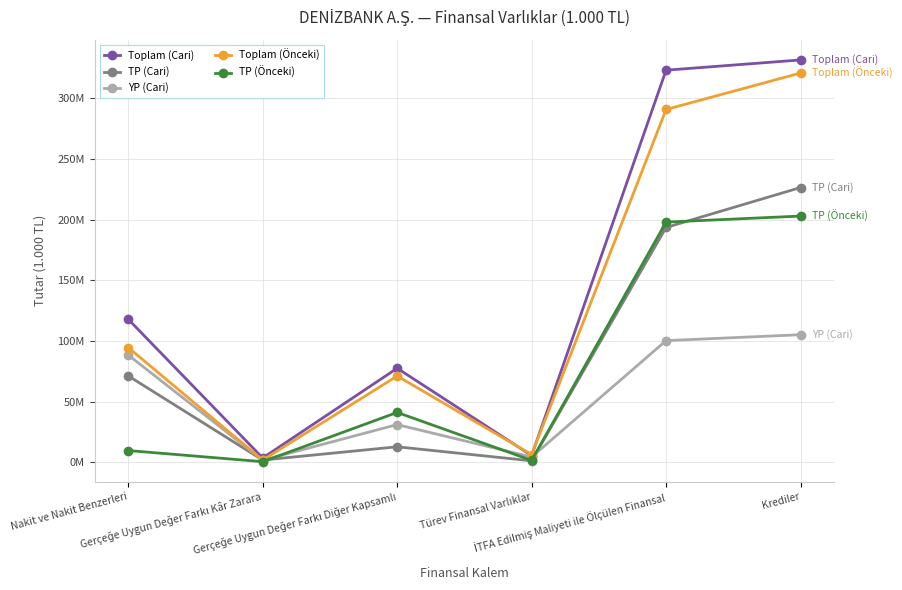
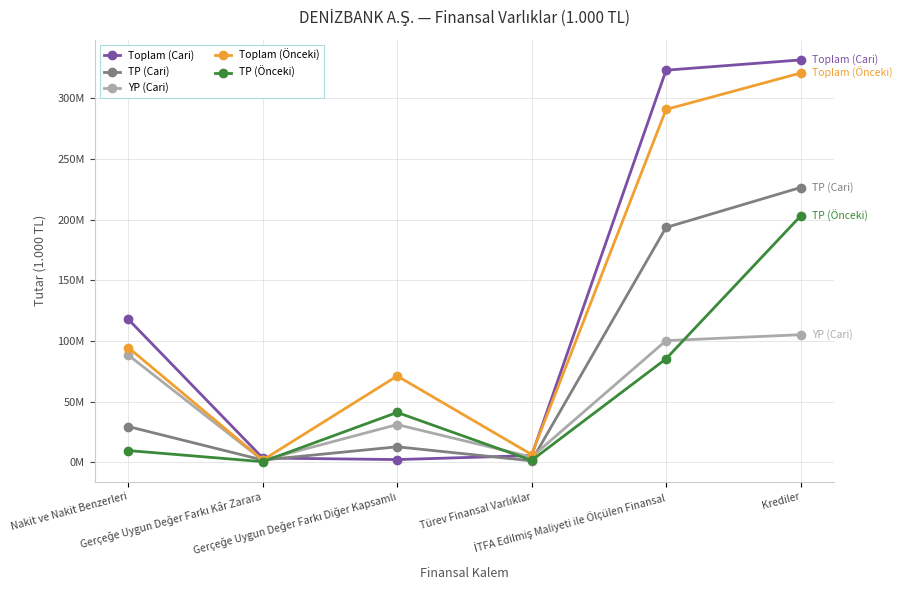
TP (Cari), Nakit ve Nakit Benzerleri: 71000000 -> 29000000
Toplam (Cari), Gerçeğe Uygun Değer Farkı Diğer Kapsamlı: 78000000 -> 2000000
TP (Önceki), İTFA Edilmiş Maliyeti ile Ölçülen Finansal: 198000000 -> 85000000
